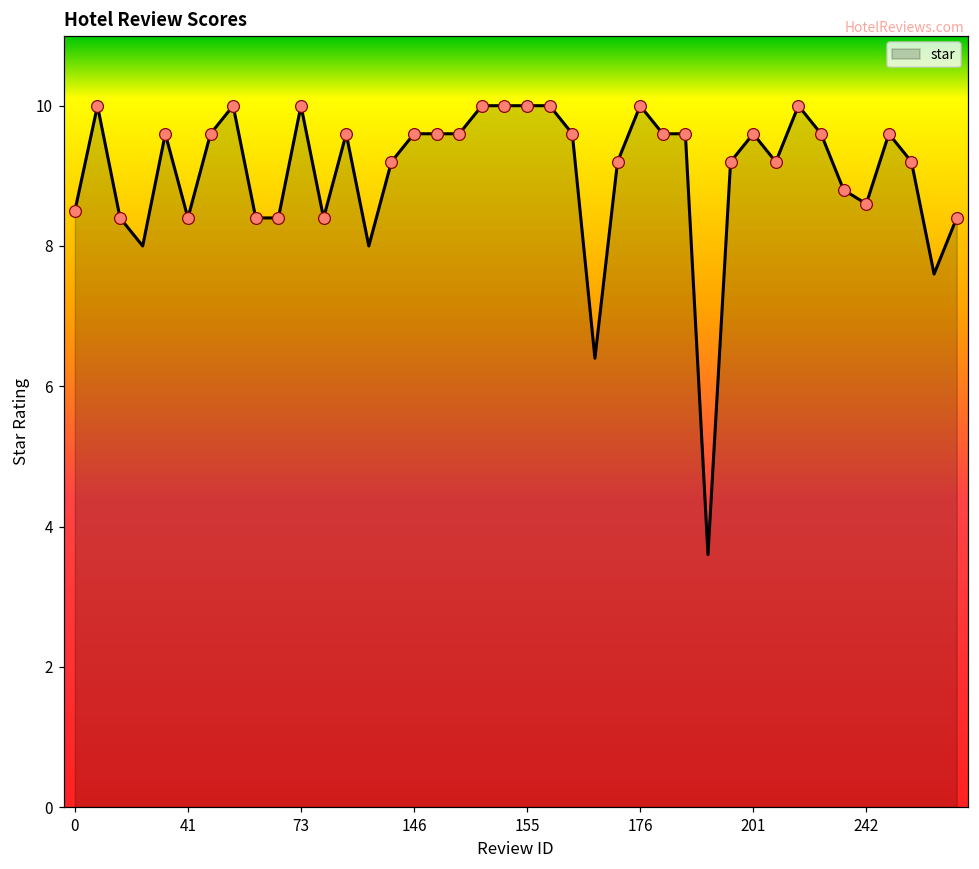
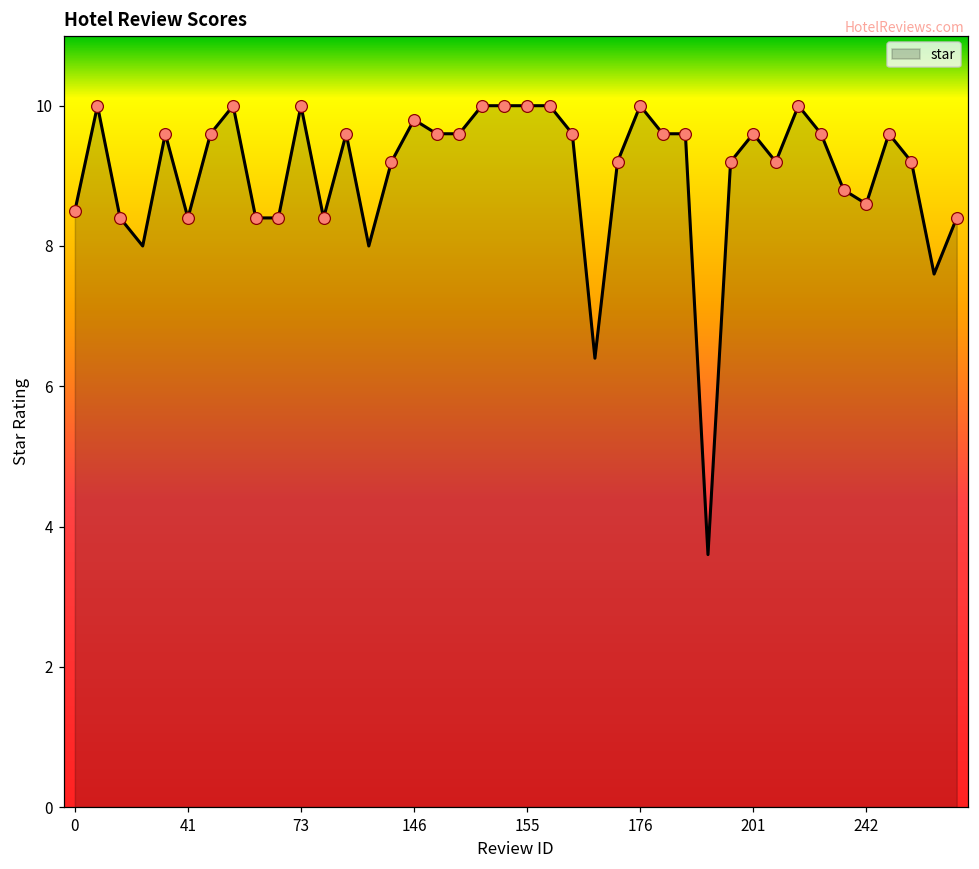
star, 146: 9.6 -> 9.8
